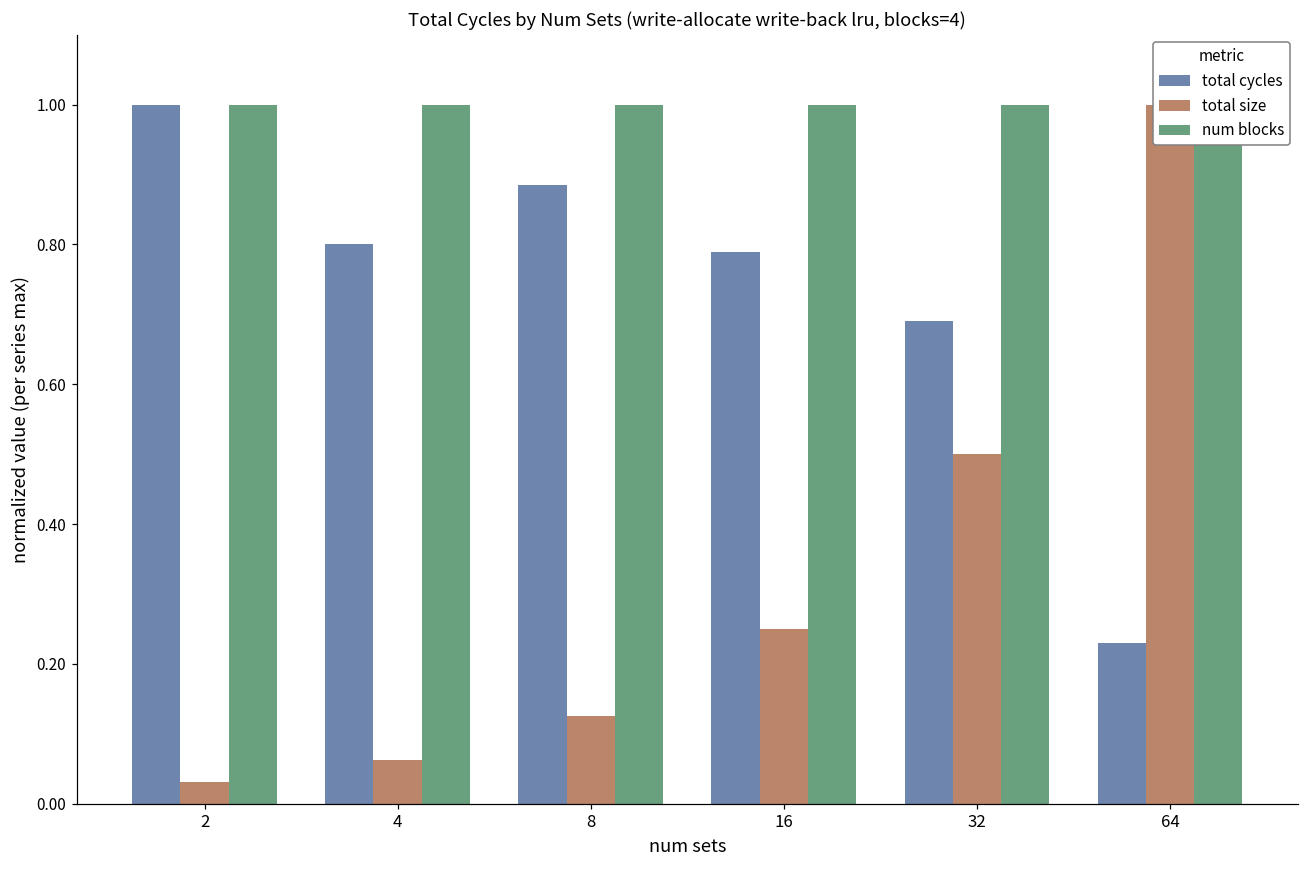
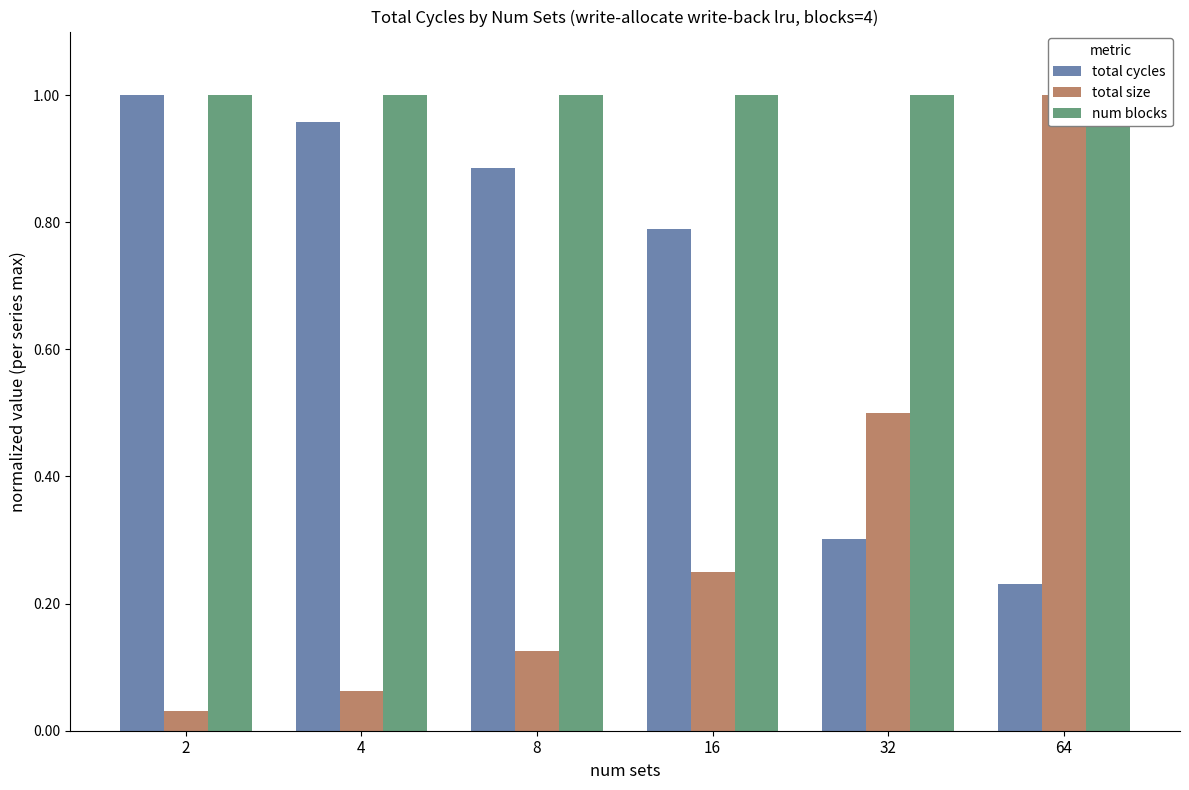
total cycles, 4: 0.80 -> 0.96
total cycles, 32: 0.69 -> 0.30
